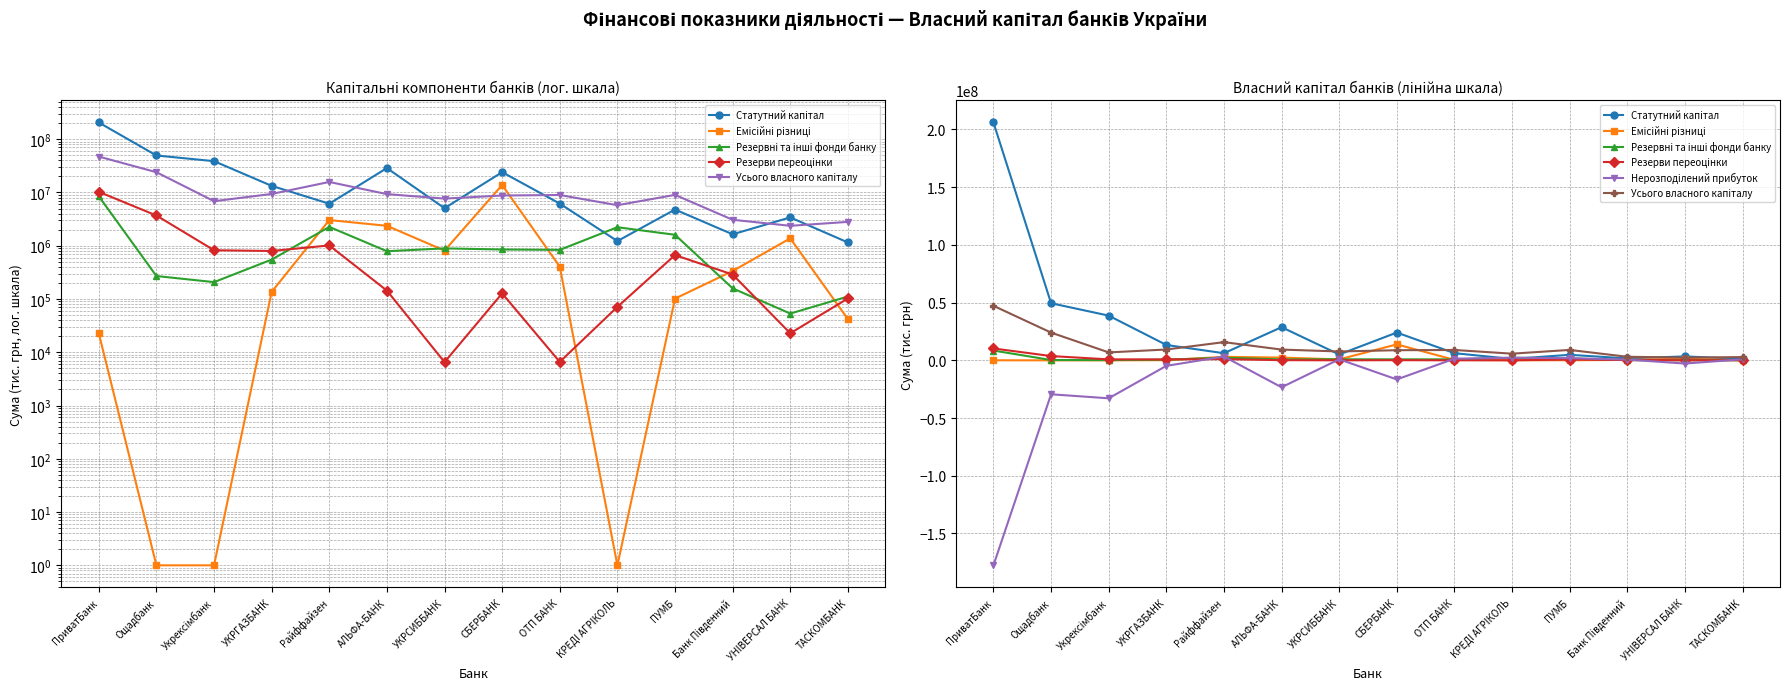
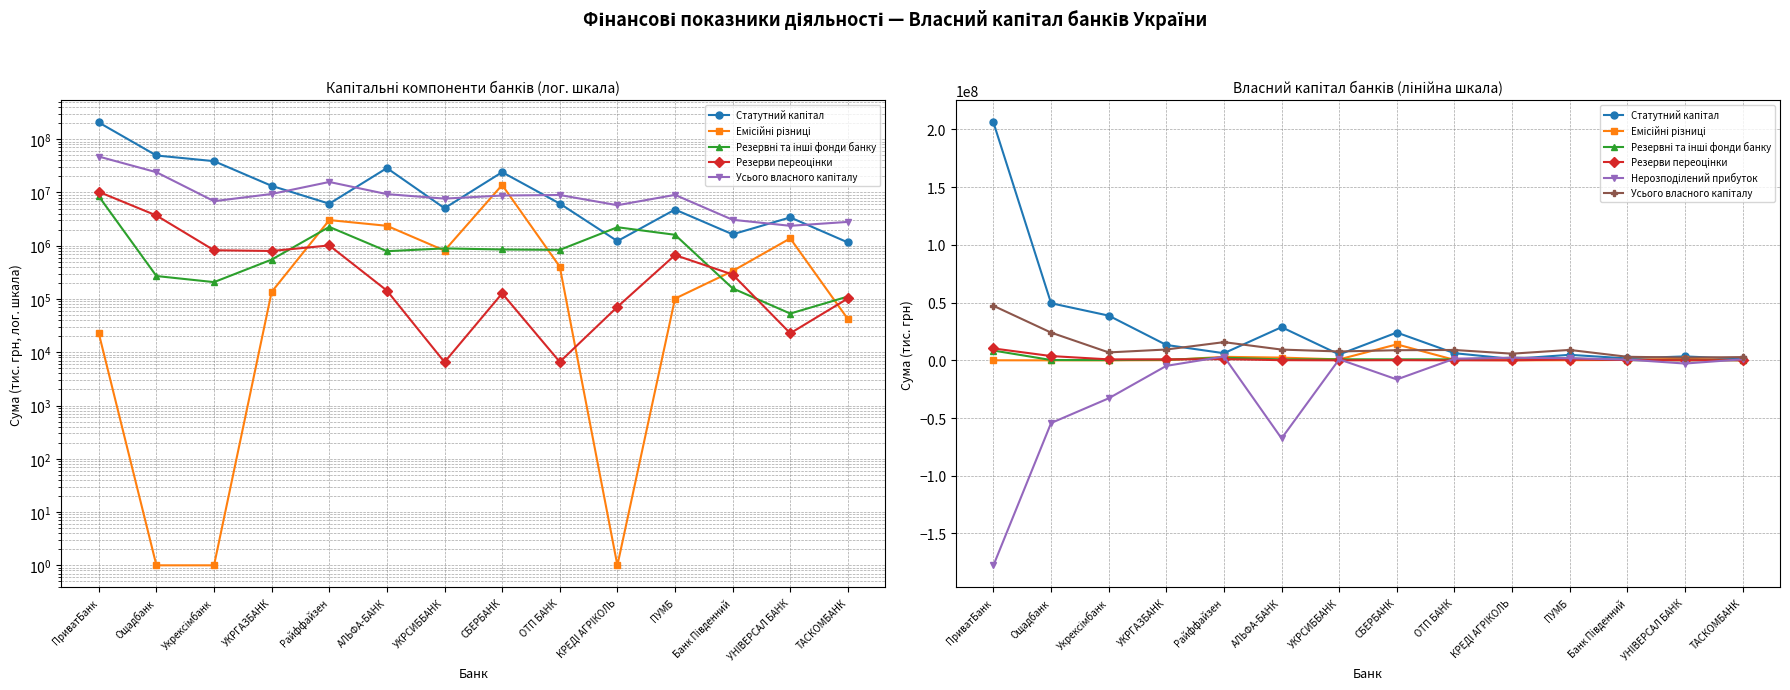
Власний капітал банків (лінійна шкала), Нерозподілений прибуток, Ощадбанк: -29000000 -> -54000000
Власний капітал банків (лінійна шкала), Нерозподілений прибуток, АЛЬФА-БАНК: -23000000 -> -68000000
